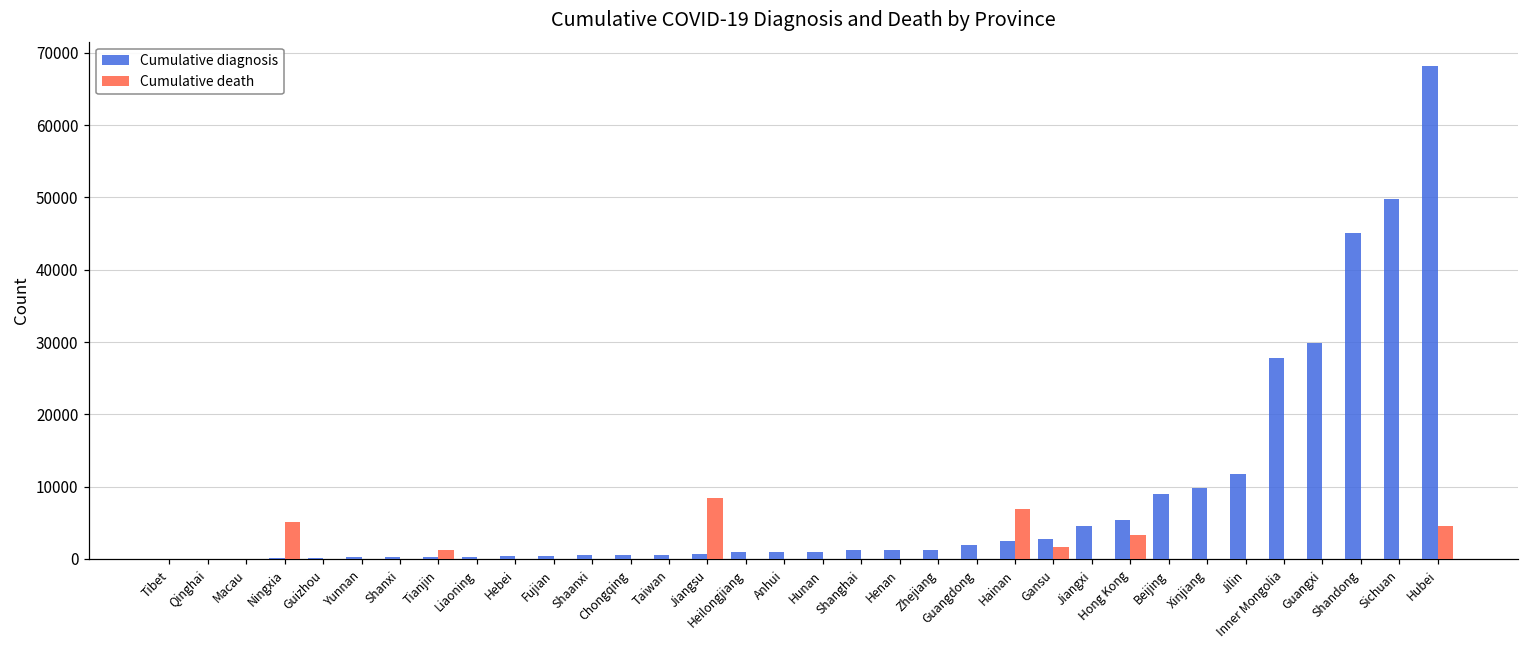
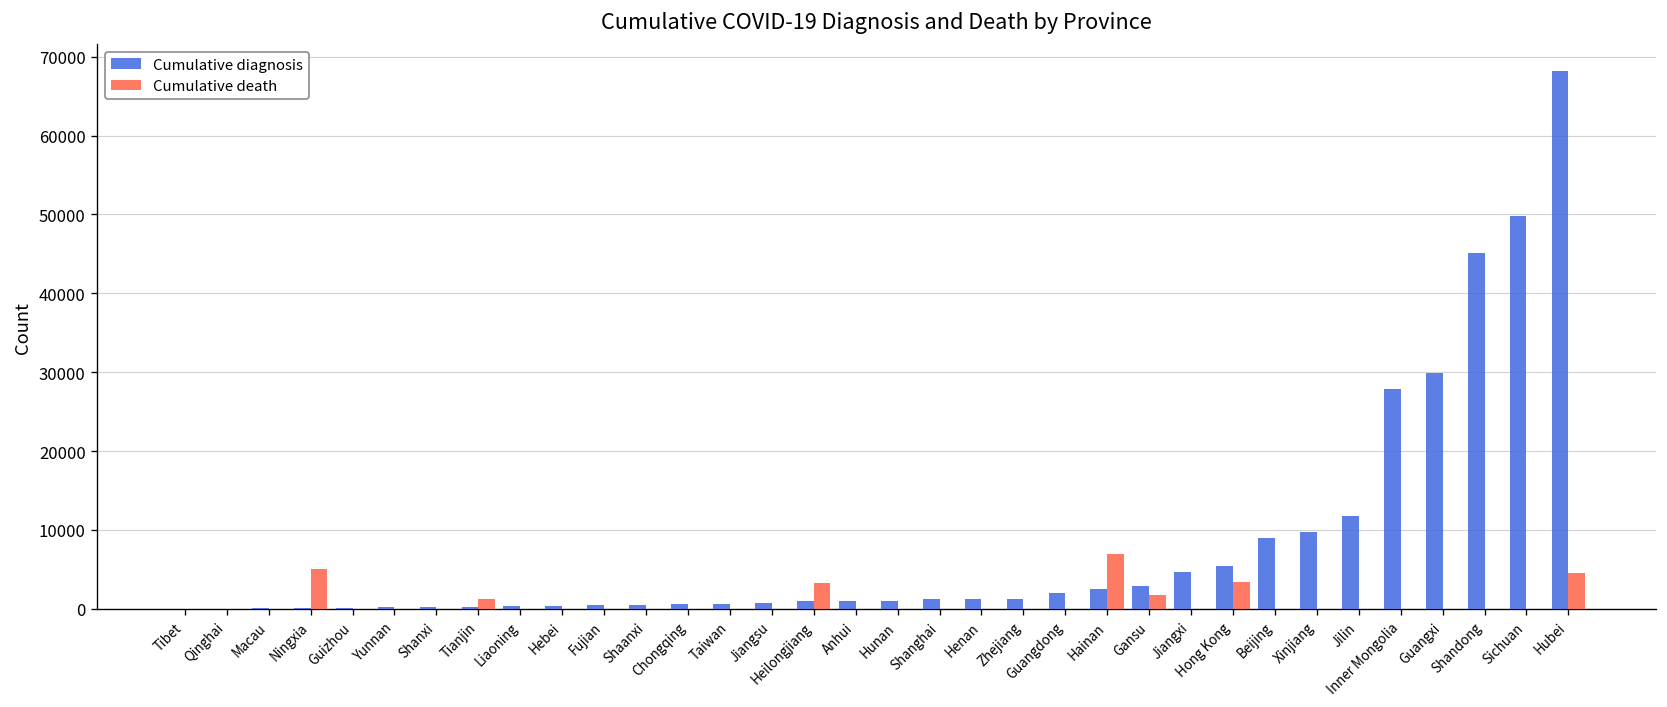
Cumulative death, Jiangsu: 8000 -> 0
Cumulative death, Heilongjiang: 0 -> 3000
